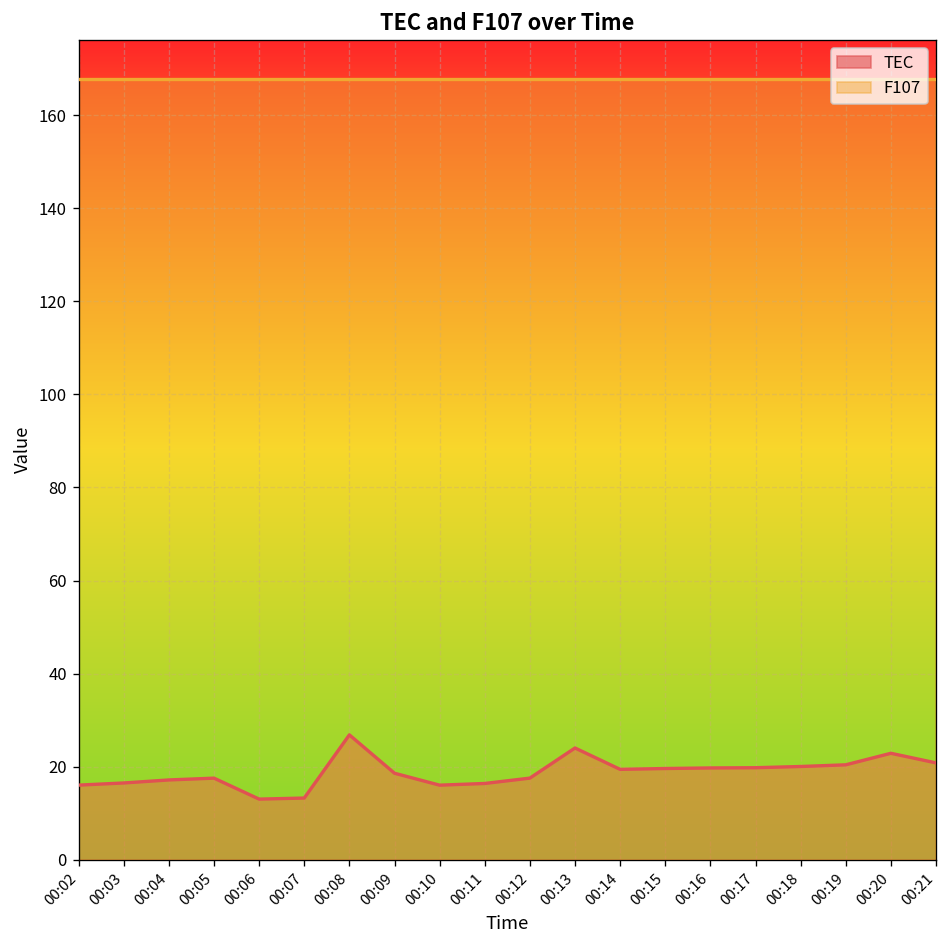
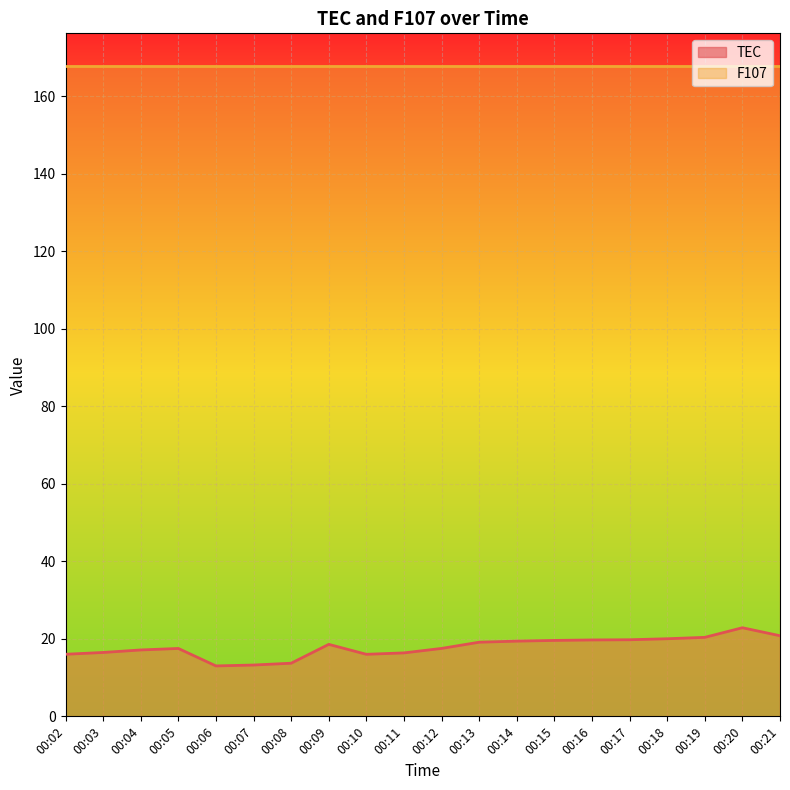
TEC, 00:08: 27 -> 14
TEC, 00:13: 24 -> 19
